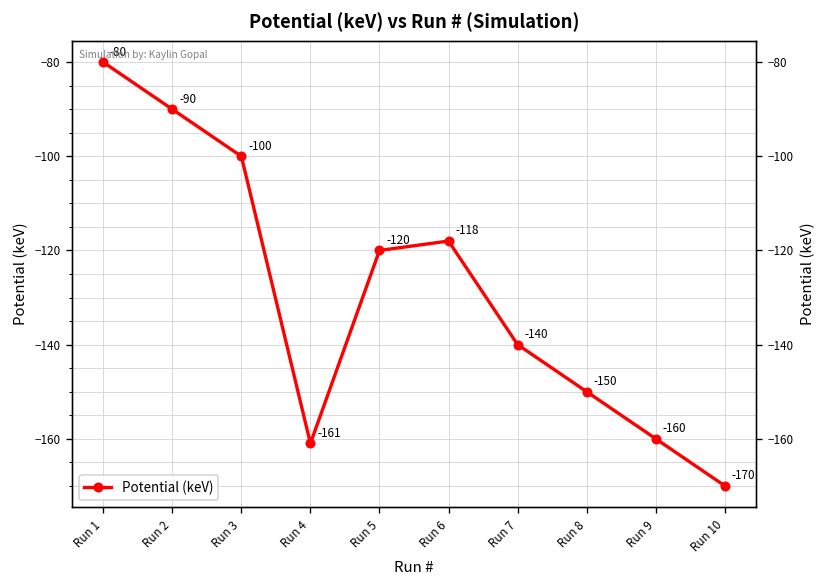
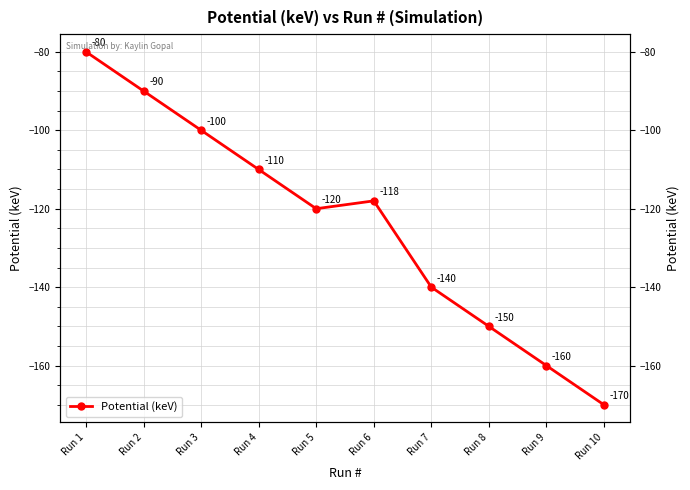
Run 4: -161 -> -110
